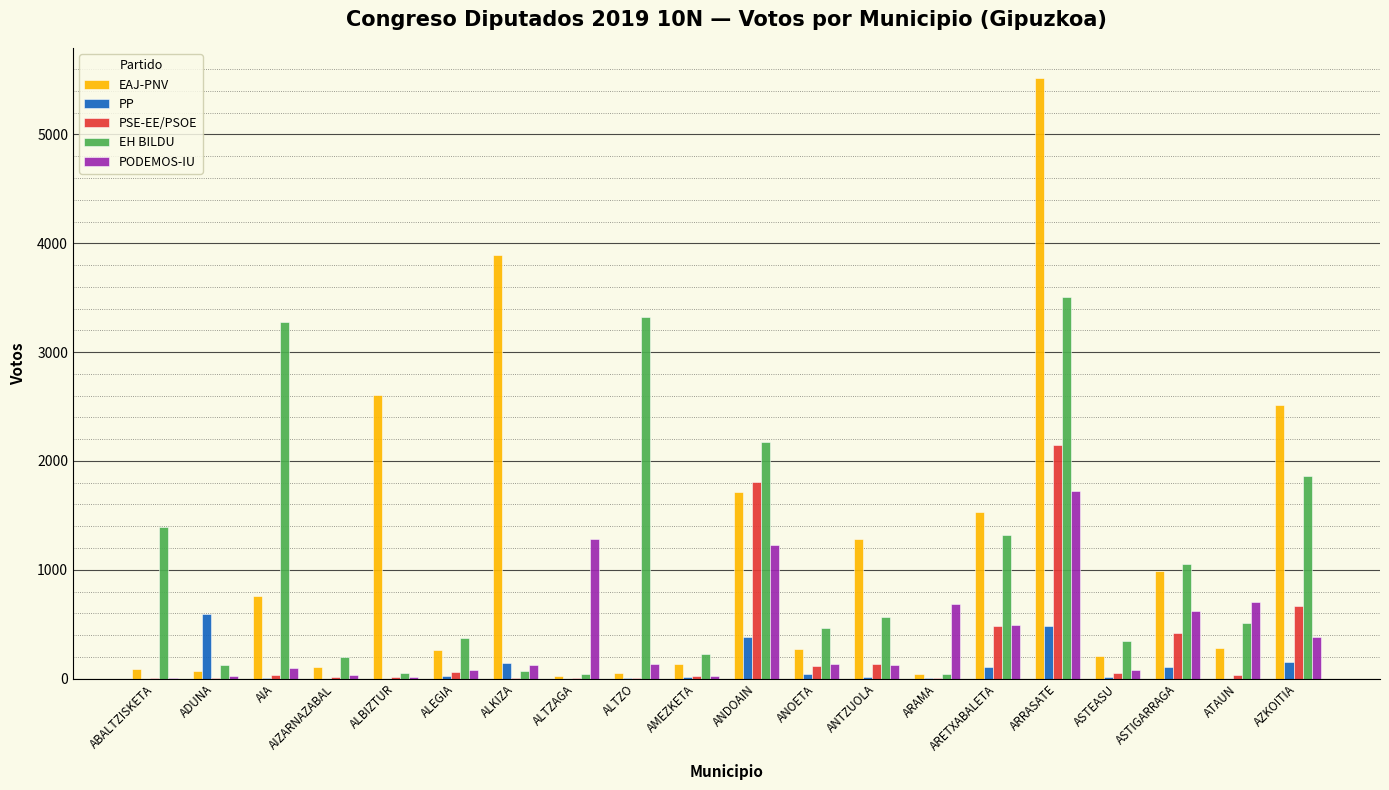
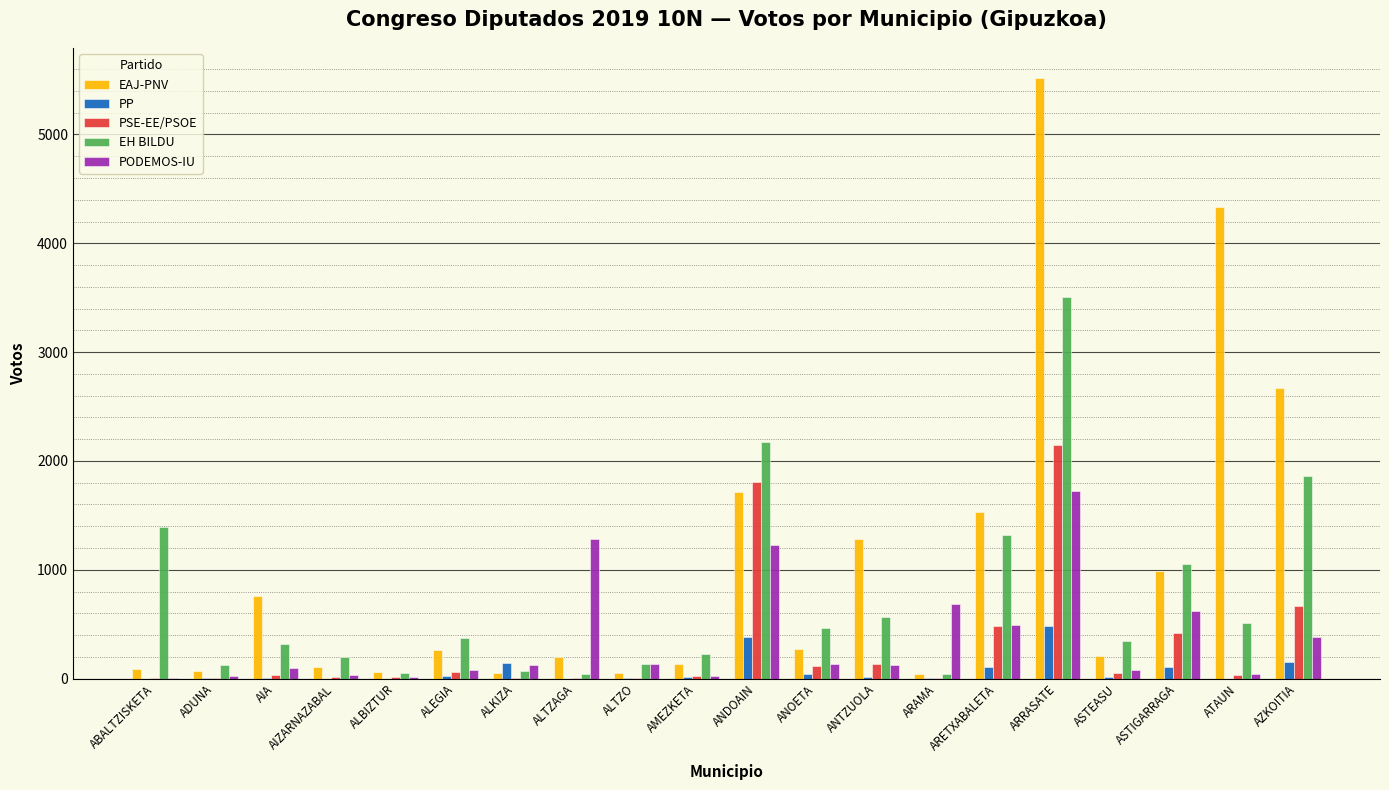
PP, ADUNA: 590 -> 0
EH BILDU, AIA: 3270 -> 320
EAJ-PNV, ALBIZTUR: 2610 -> 60
EAJ-PNV, ALKIZA: 3890 -> 50
EAJ-PNV, ALTZAGA: 30 -> 200
EH BILDU, ALTZO: 3320 -> 140
EAJ-PNV, ATAUN: 280 -> 4330
PODEMOS-IU, ATAUN: 700 -> 50
EAJ-PNV, AZKOITIA: 2520 -> 2670
